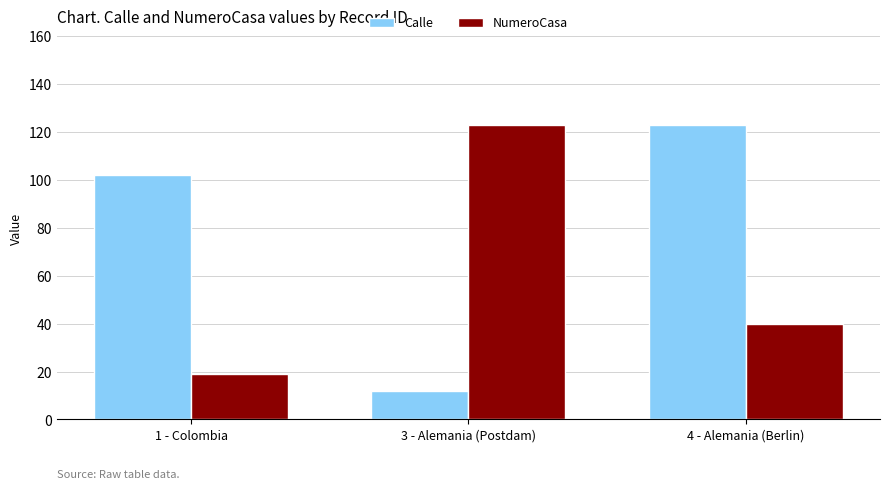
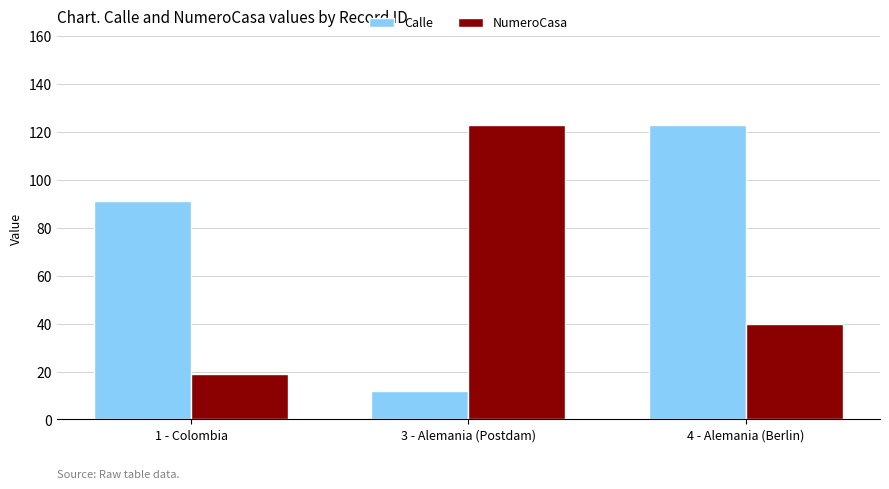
Calle, 1 - Colombia: 102 -> 91
